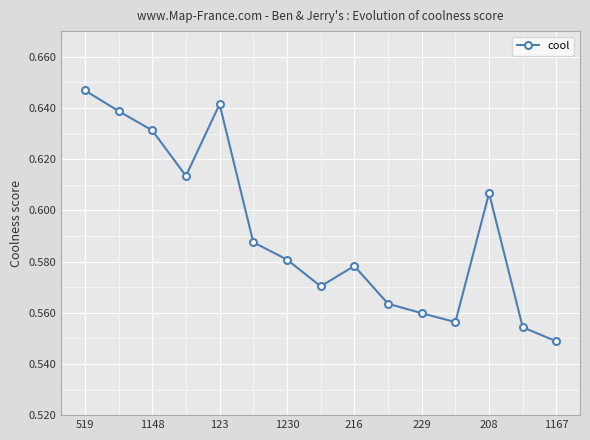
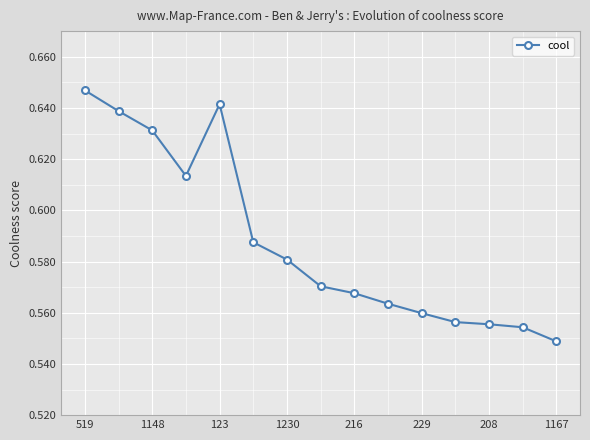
216: 0.578 -> 0.568
208: 0.607 -> 0.555
